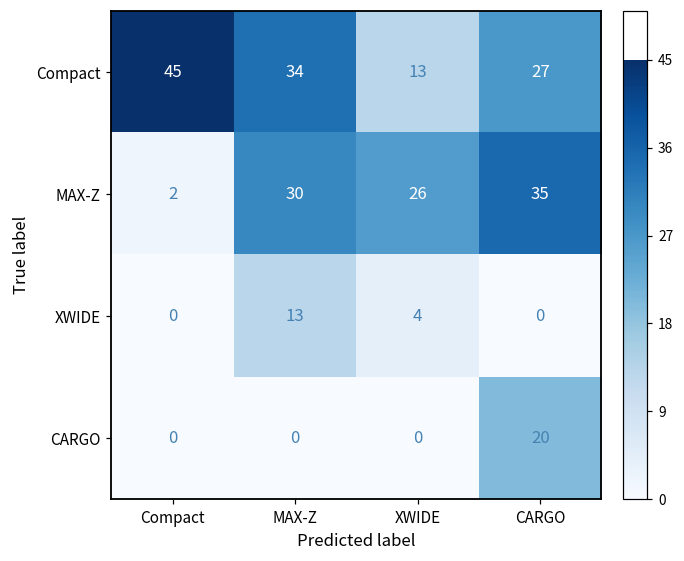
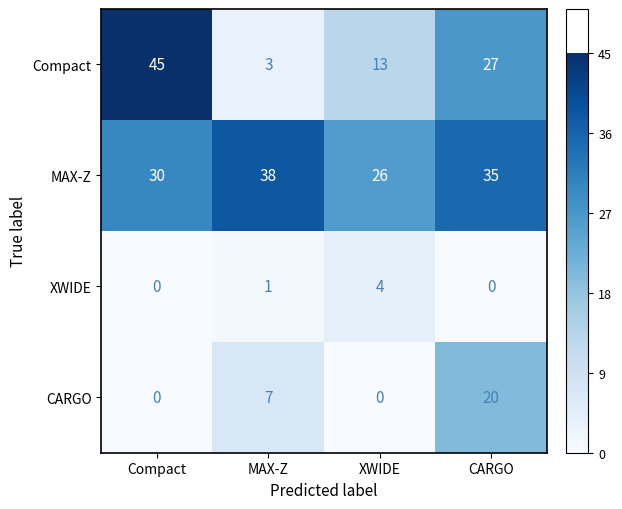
Compact, MAX-Z: 34 -> 3
MAX-Z, Compact: 2 -> 30
MAX-Z, MAX-Z: 30 -> 38
XWIDE, MAX-Z: 13 -> 1
CARGO, MAX-Z: 0 -> 7
